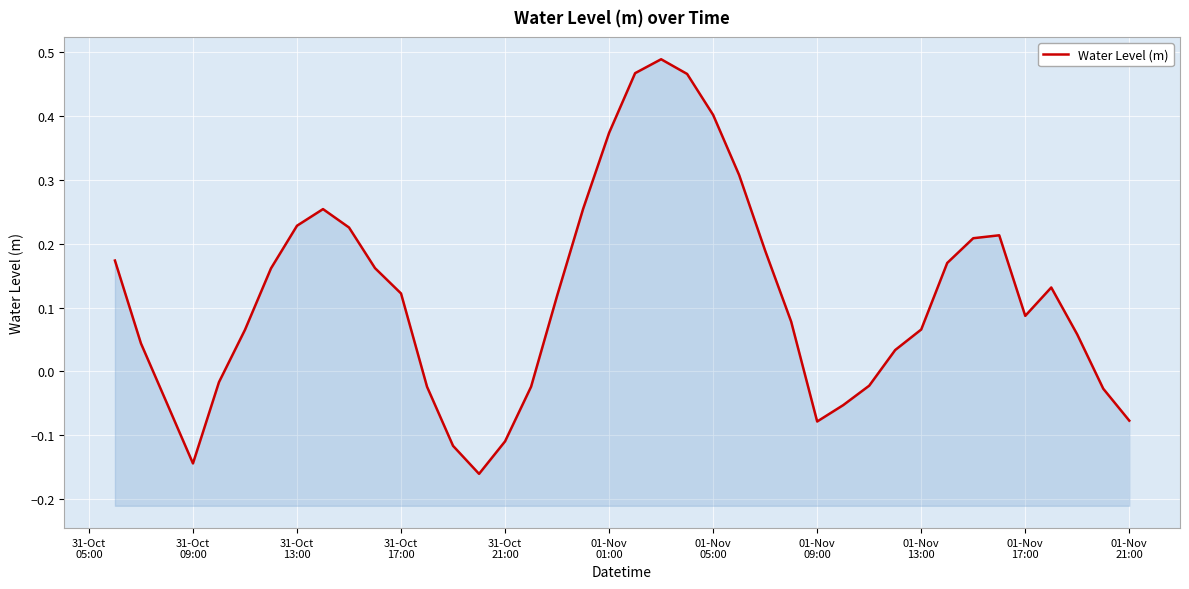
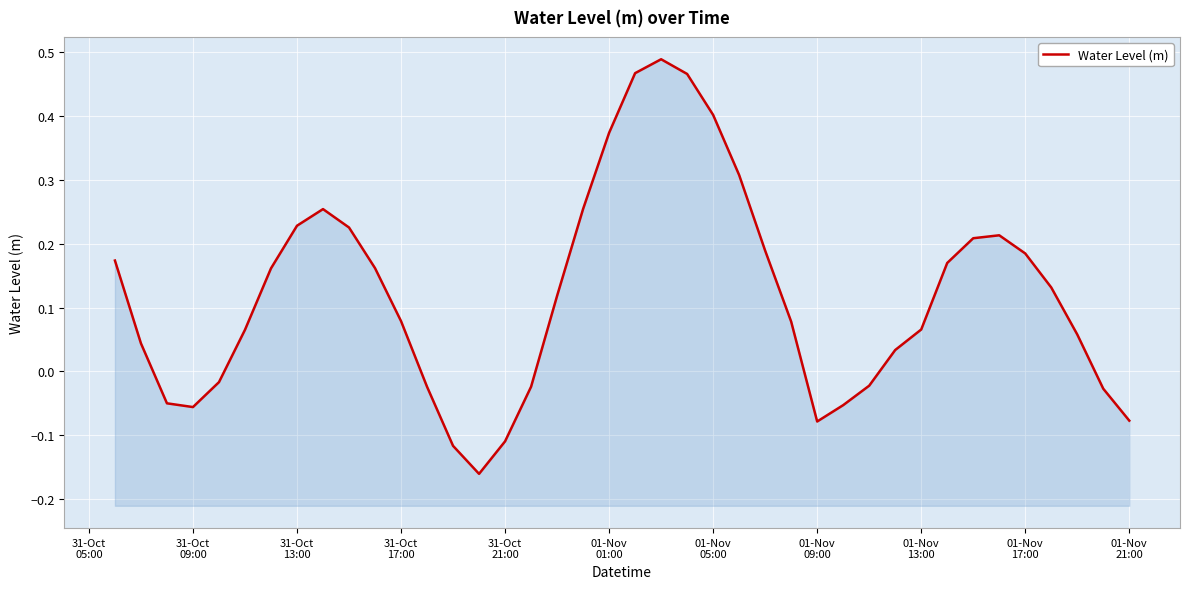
31-Oct 09:00: -0.14 -> -0.06
31-Oct 17:00: 0.12 -> 0.08
01-Nov 17:00: 0.09 -> 0.18
